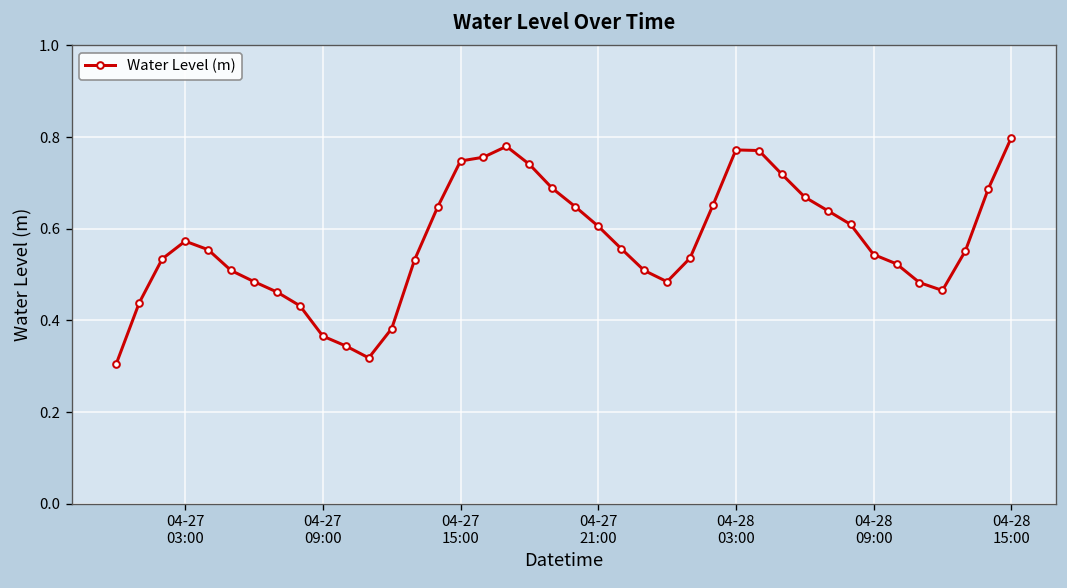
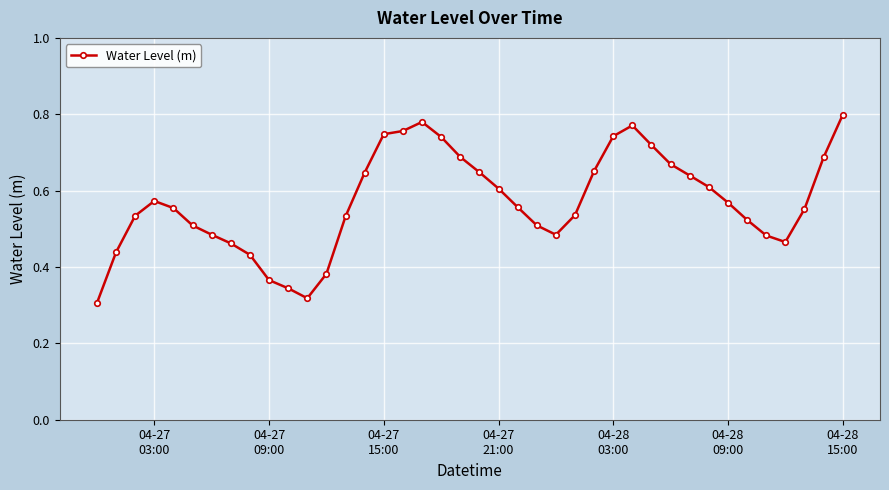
04-28 03:00: 0.77 -> 0.74
04-28 09:00: 0.54 -> 0.57
